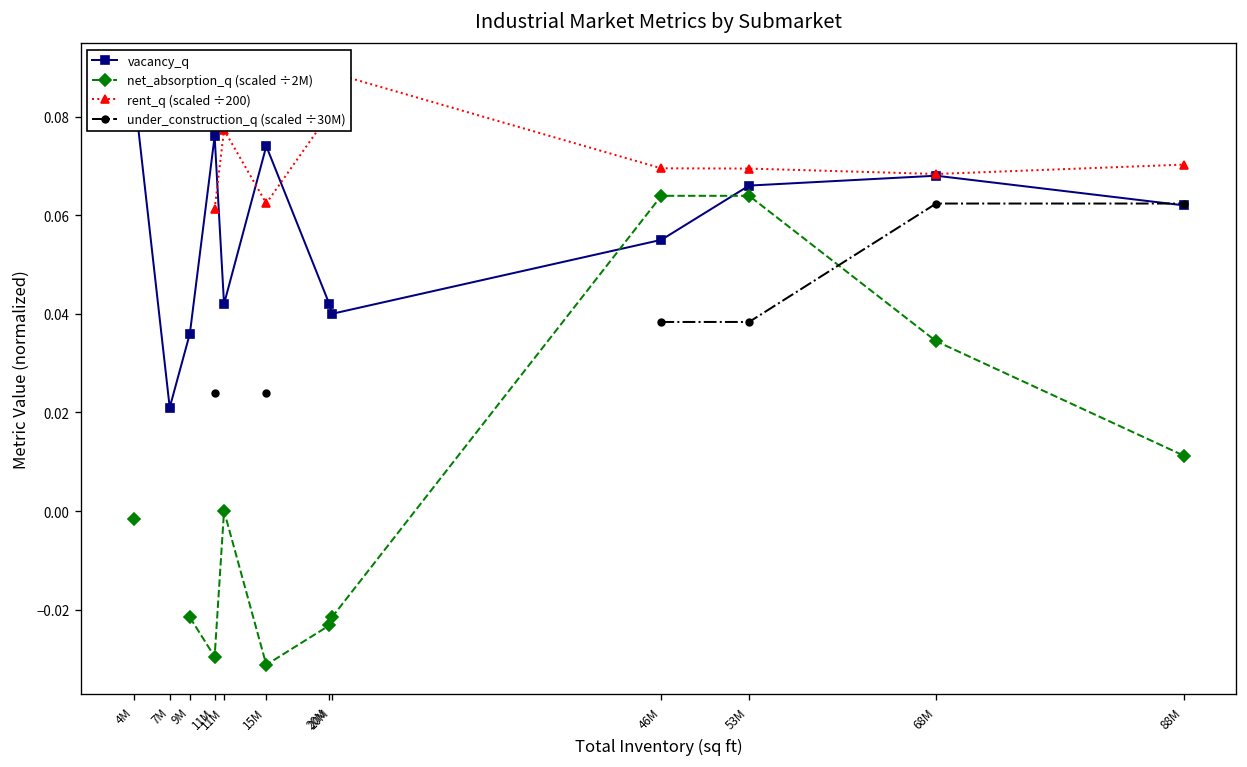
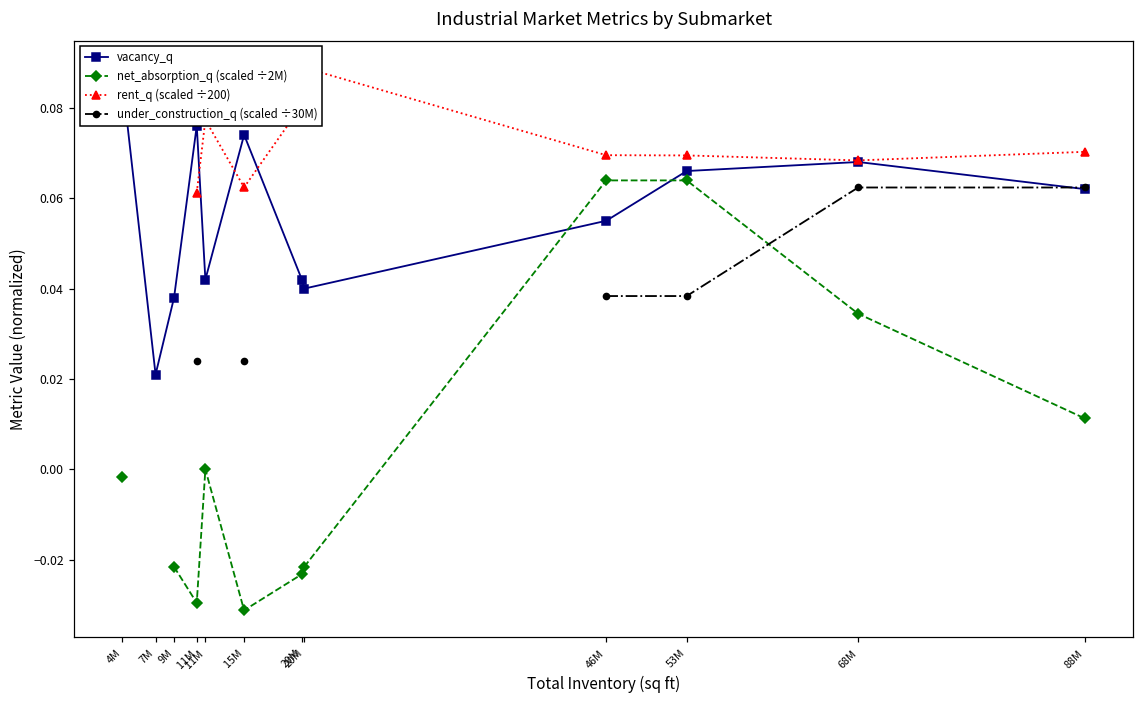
vacancy_q, 9M: 0.036 -> 0.038
